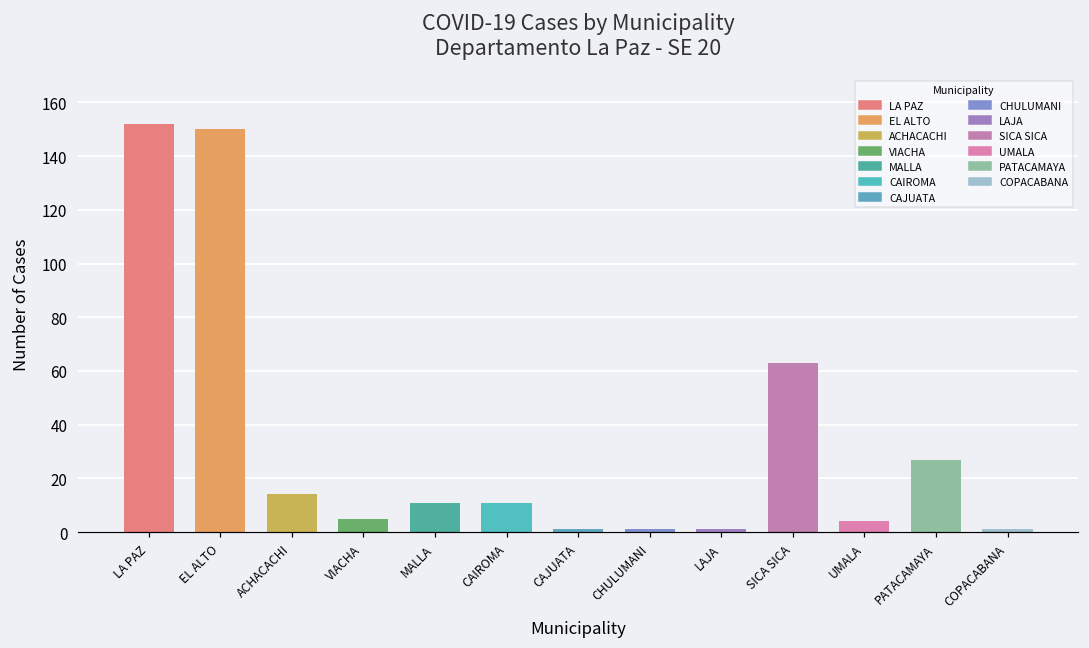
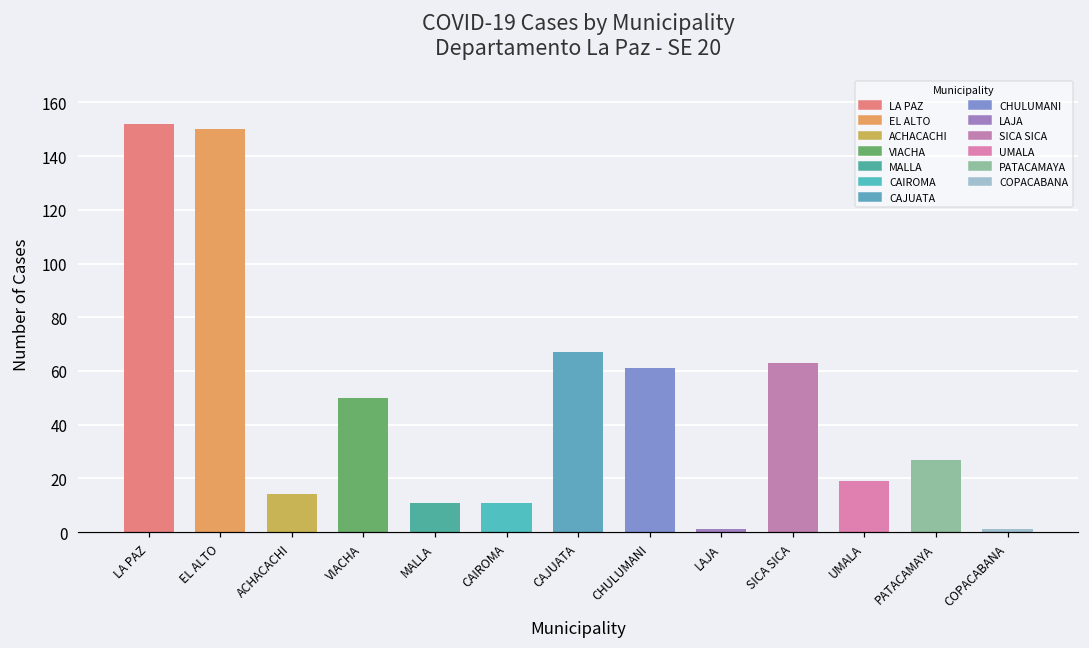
VIACHA: 5 -> 50
CAJUATA: 1 -> 67
CHULUMANI: 1 -> 61
UMALA: 4 -> 19
